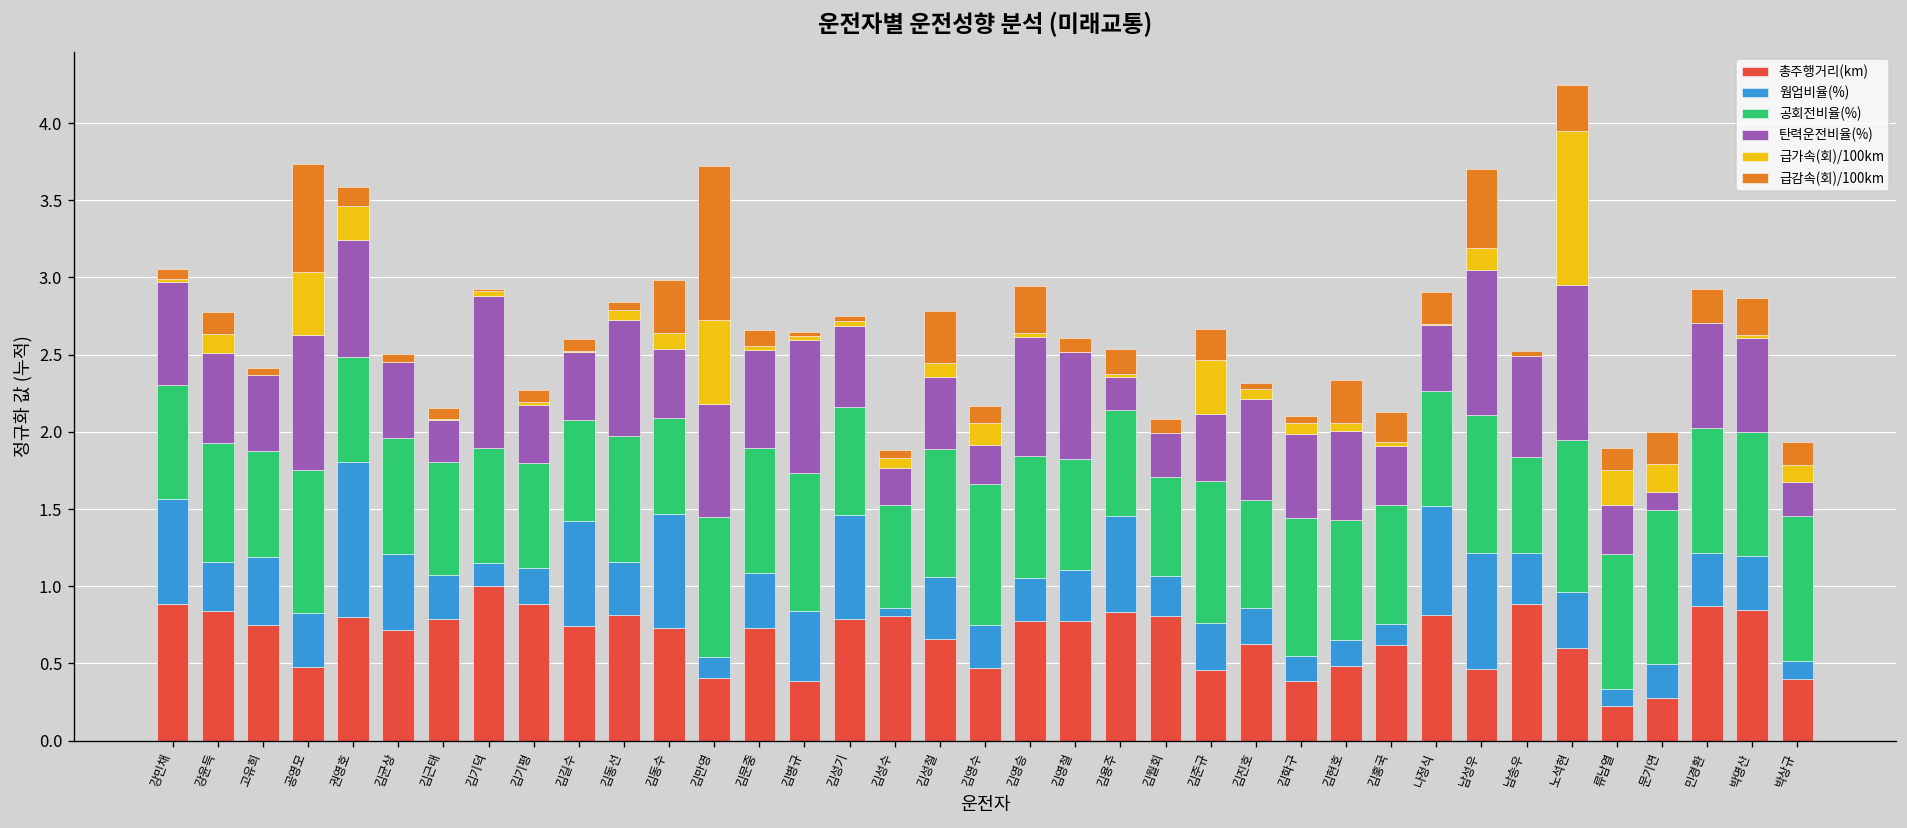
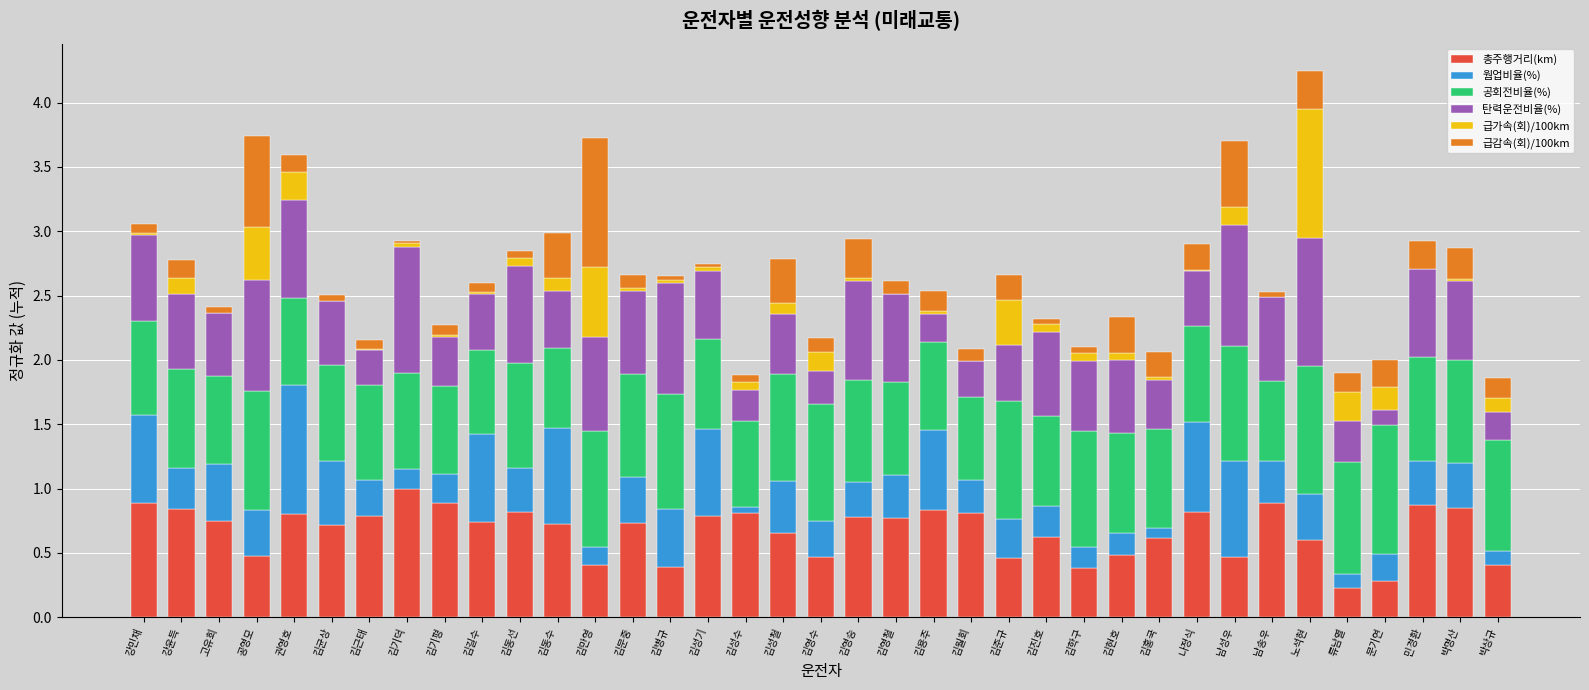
웜업비율(%), 김홍국: 0.14 -> 0.07
공회전비율(%), 박상규: 0.94 -> 0.86
